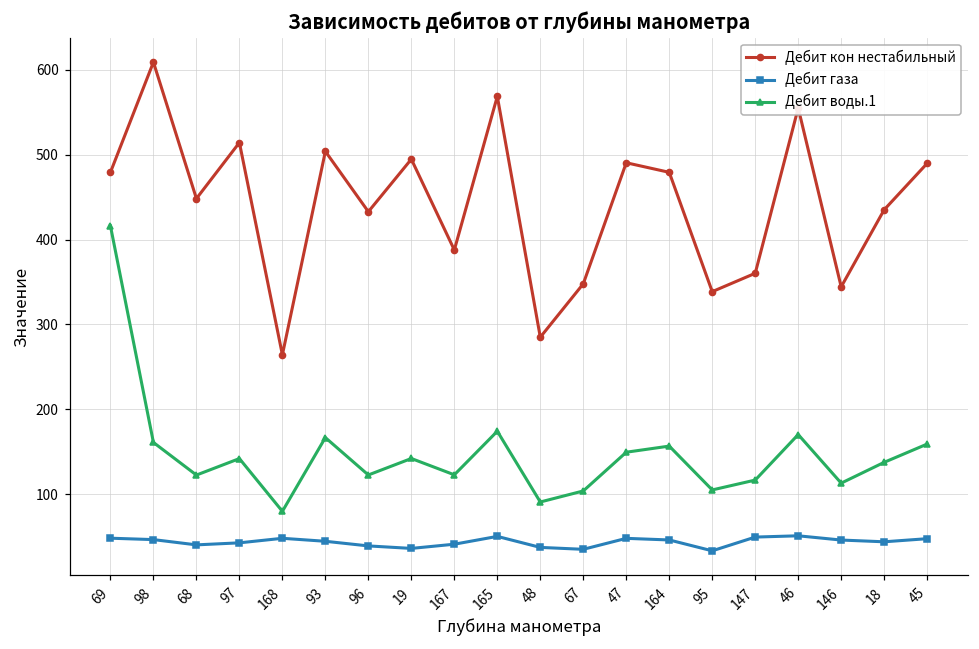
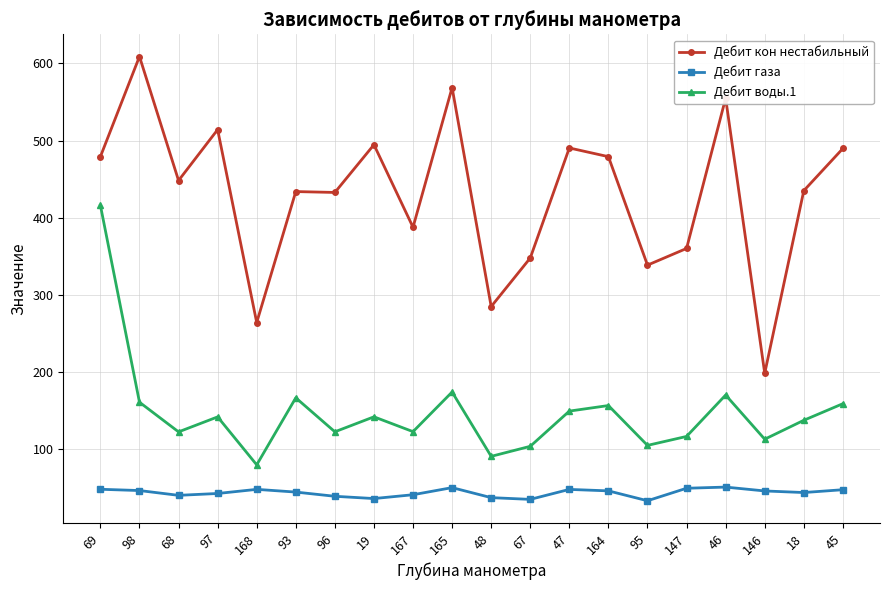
Дебит кон нестабильный, 93: 500 -> 430
Дебит кон нестабильный, 146: 340 -> 200
